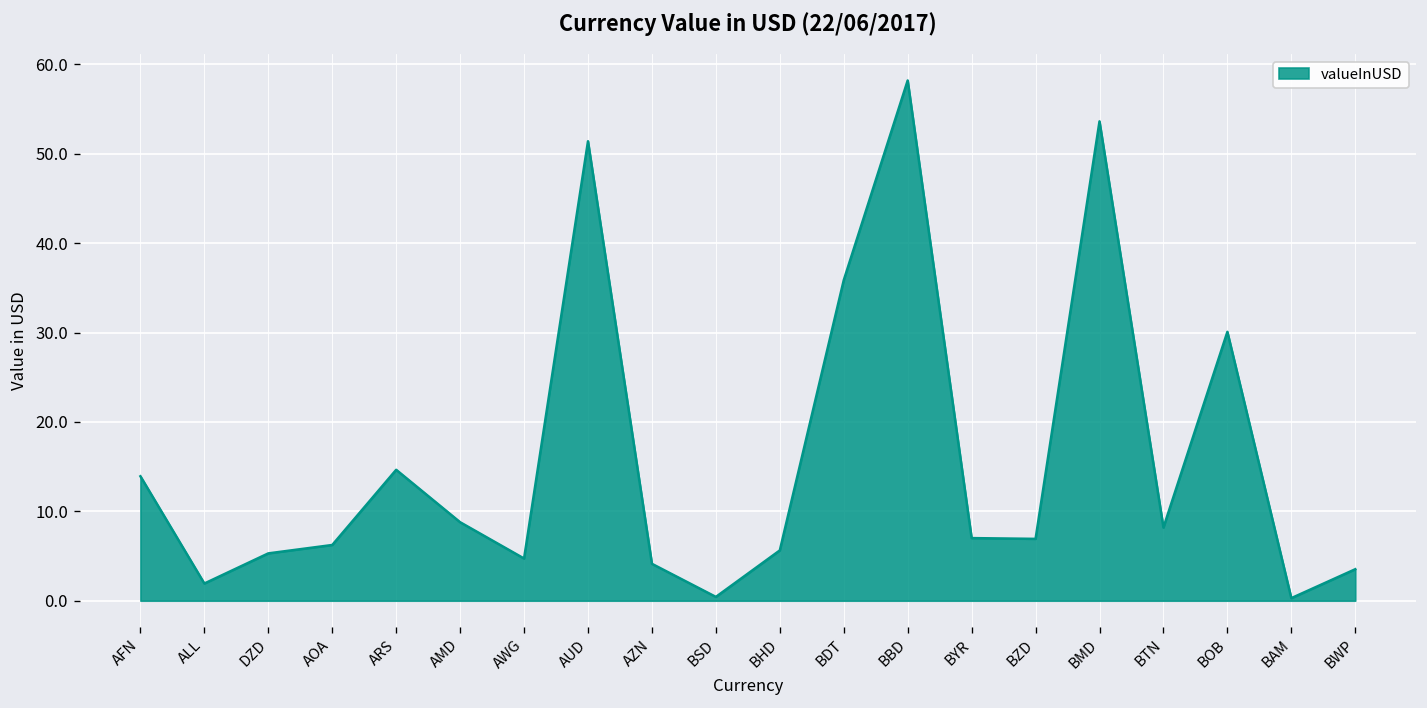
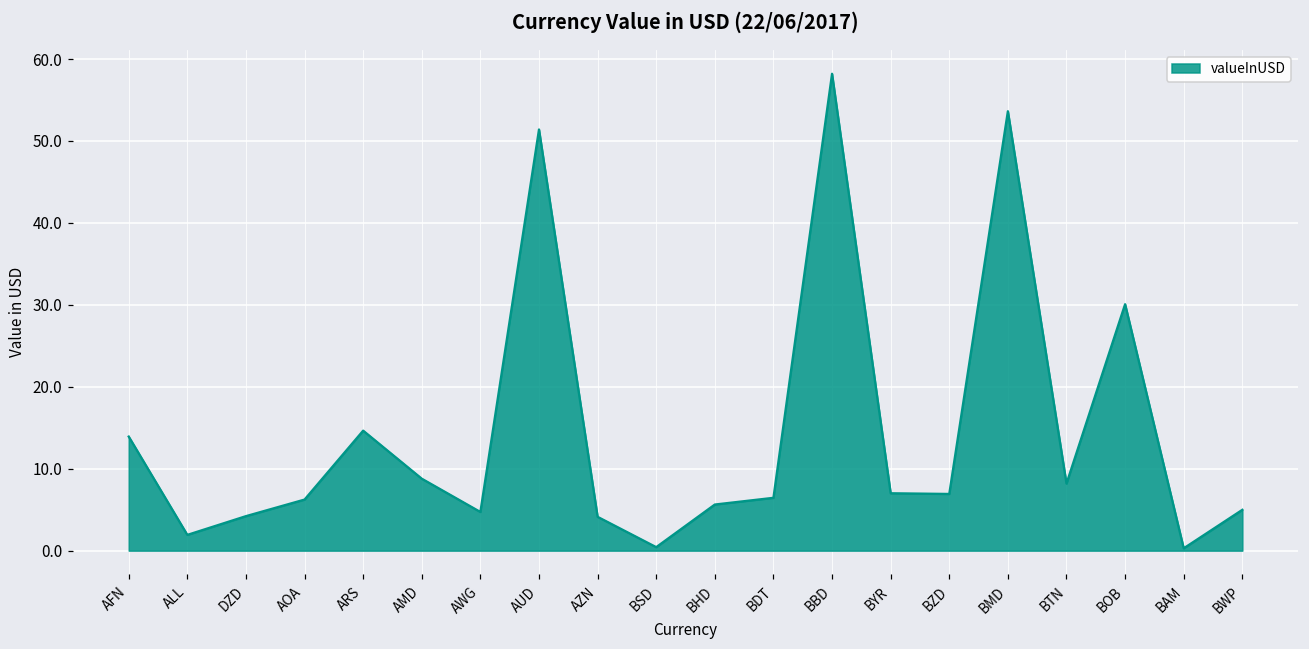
DZD: 5 -> 4
BDT: 36 -> 6
BWP: 4 -> 5
